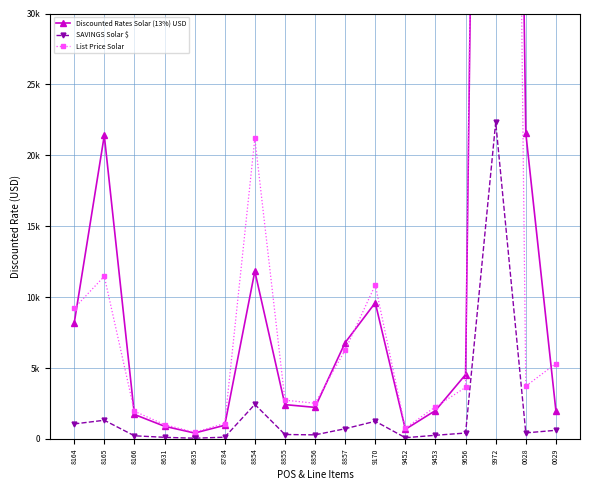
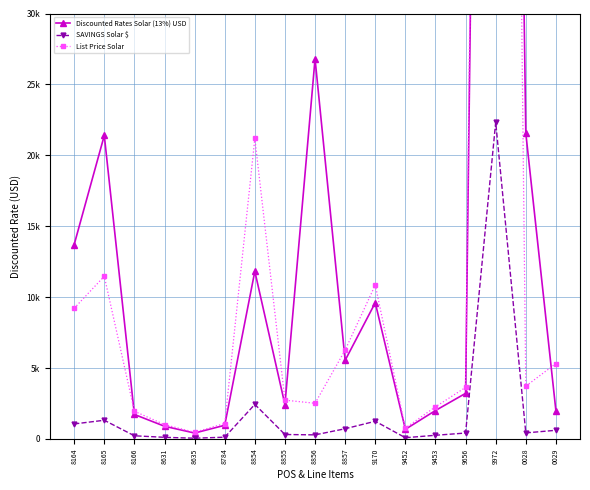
Discounted Rates Solar (13%) USD, 8164: 8200 -> 13700
Discounted Rates Solar (13%) USD, 8856: 2200 -> 26800
Discounted Rates Solar (13%) USD, 8857: 6800 -> 5500
Discounted Rates Solar (13%) USD, 9656: 4500 -> 3200
